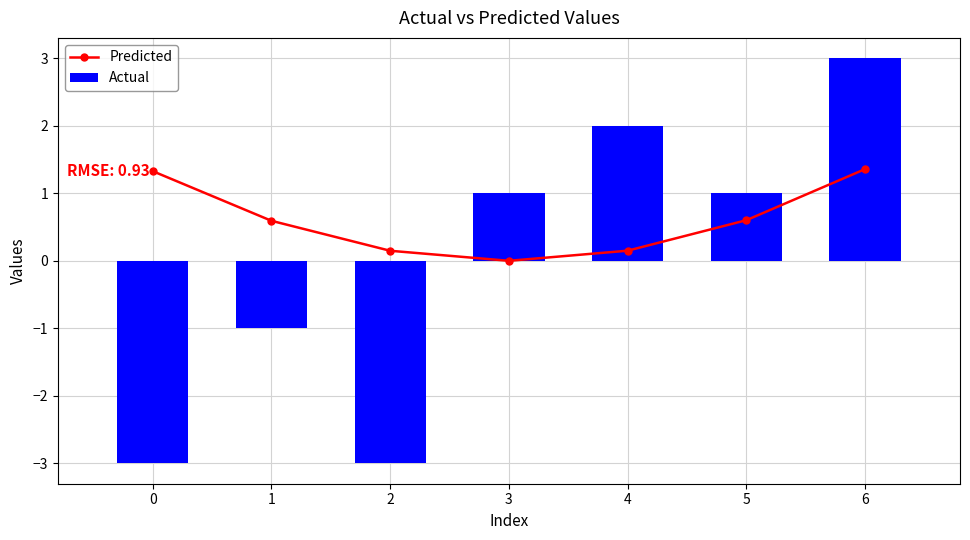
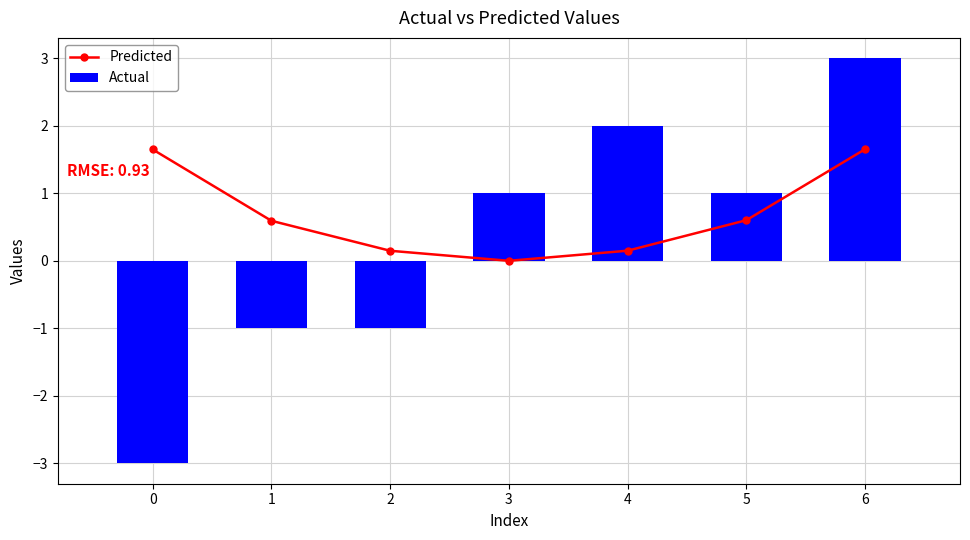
Predicted, 0: 1.3 -> 1.6
Actual, 2: -3 -> -1
Predicted, 6: 1.4 -> 1.7
